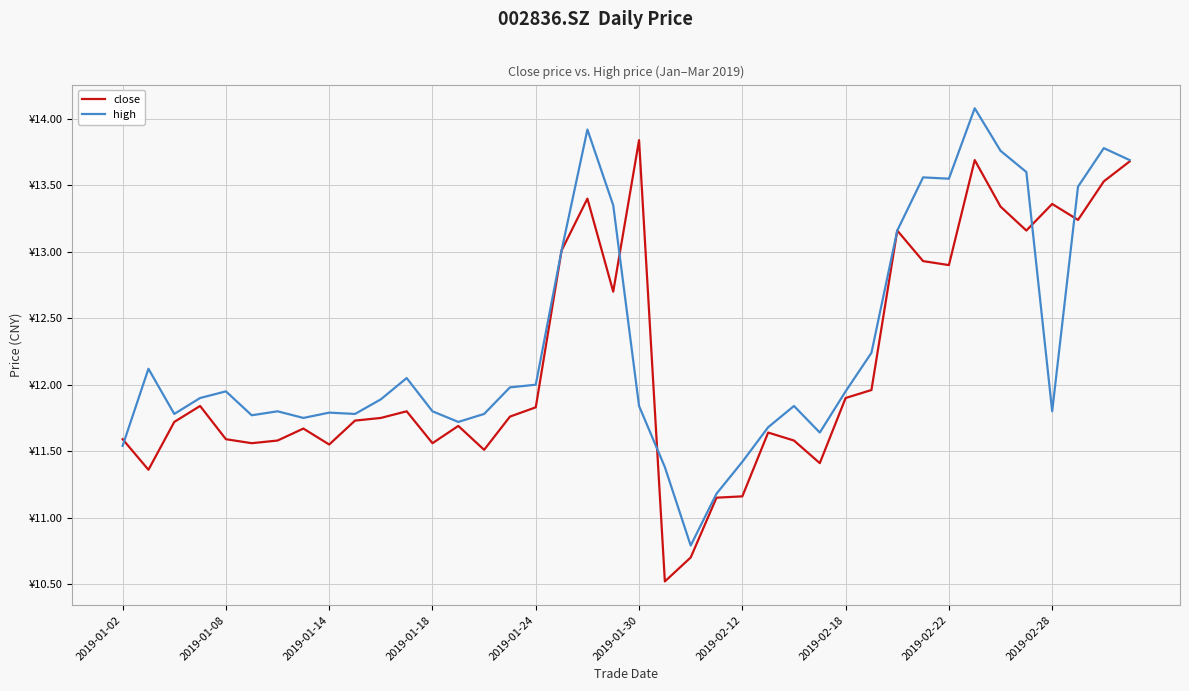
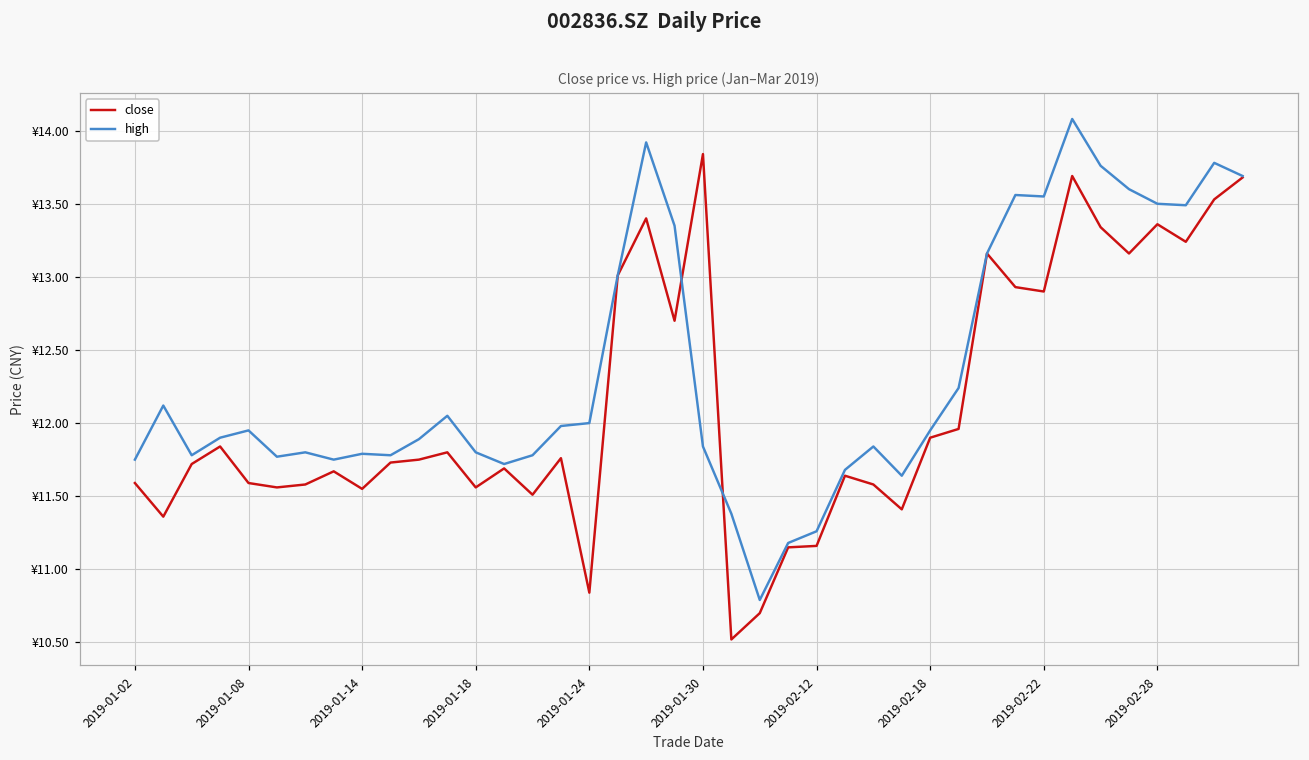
high, 2019-01-02: ¥11.54 -> ¥11.75
close, 2019-01-24: ¥11.83 -> ¥10.84
high, 2019-02-12: ¥11.42 -> ¥11.26
high, 2019-02-28: ¥11.8 -> ¥13.5
